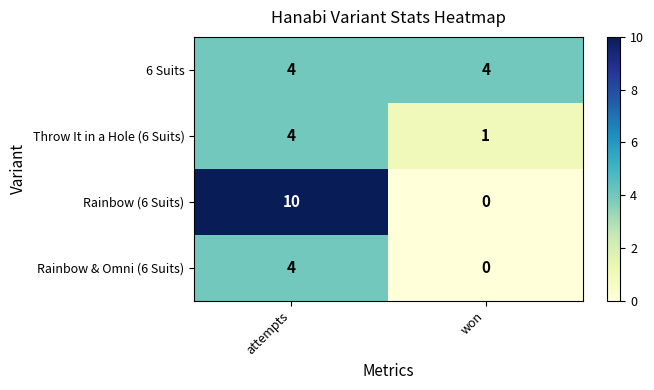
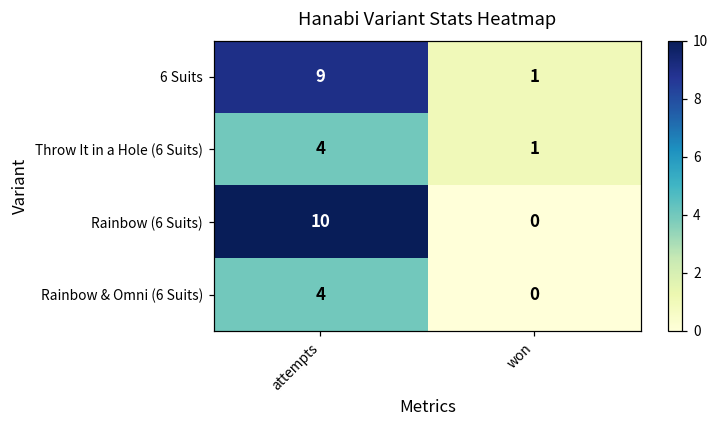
6 Suits, attempts: 4 -> 9
6 Suits, won: 4 -> 1
